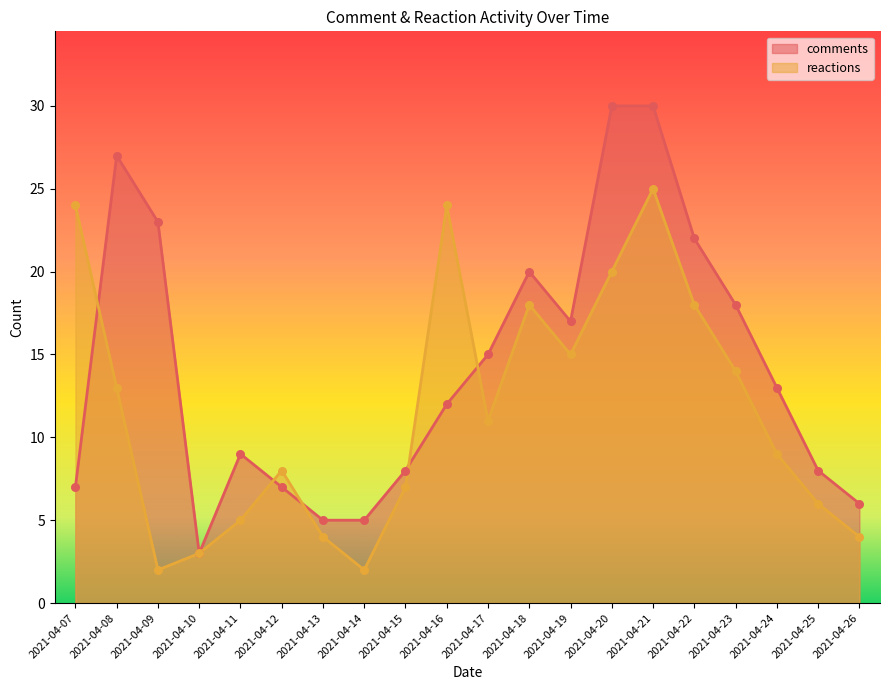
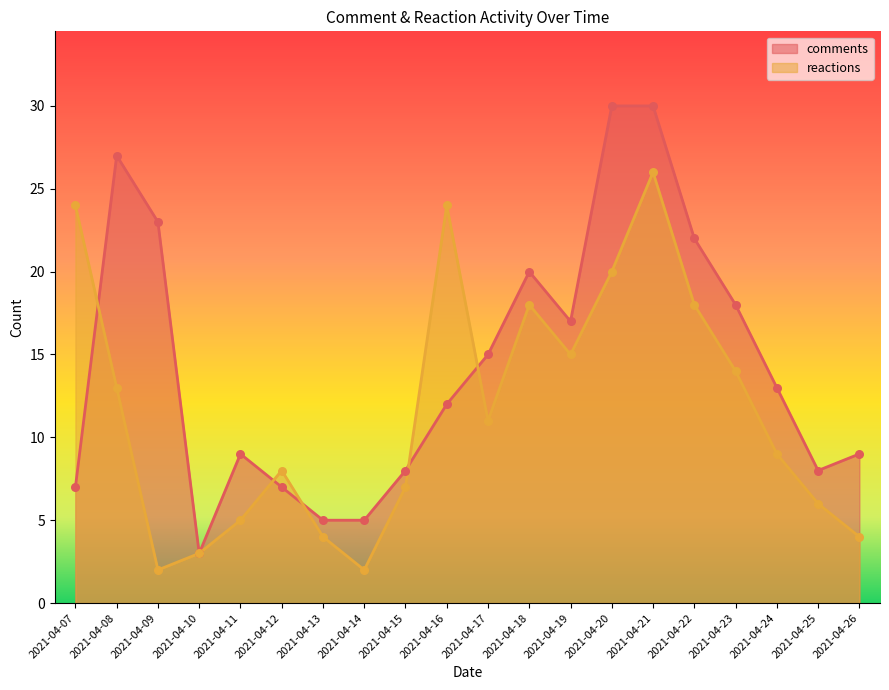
reactions, 2021-04-21: 25 -> 26
comments, 2021-04-26: 6 -> 9
